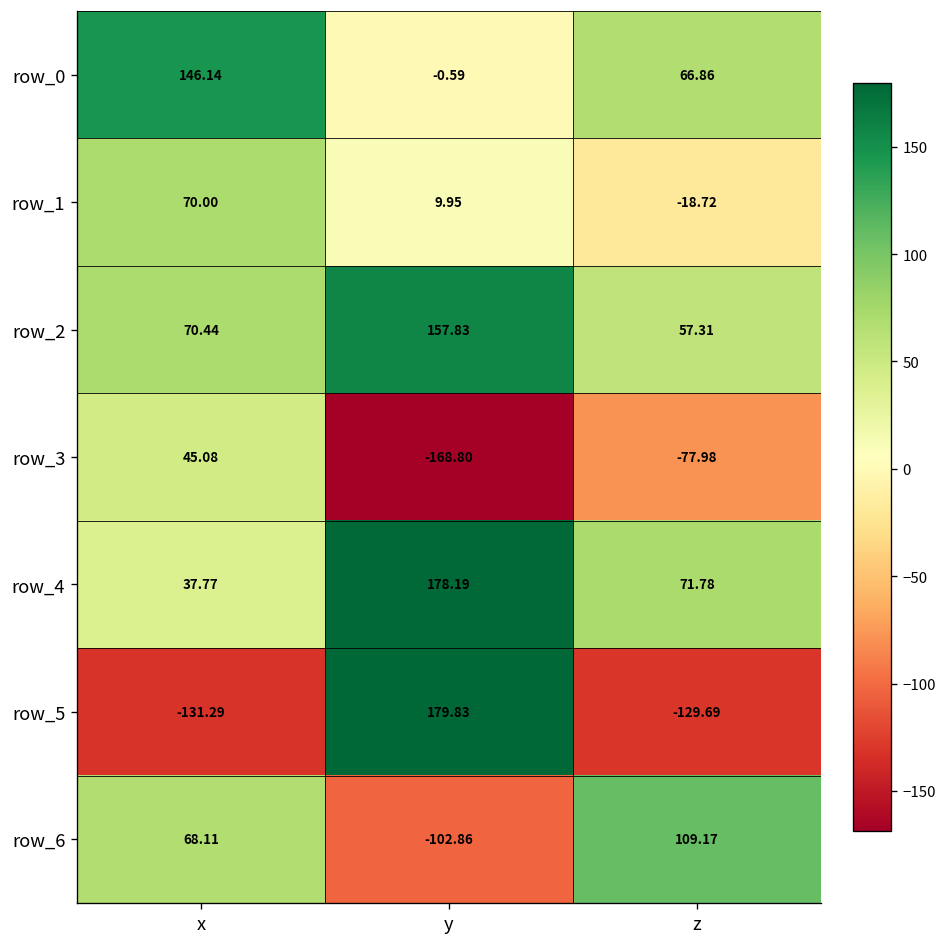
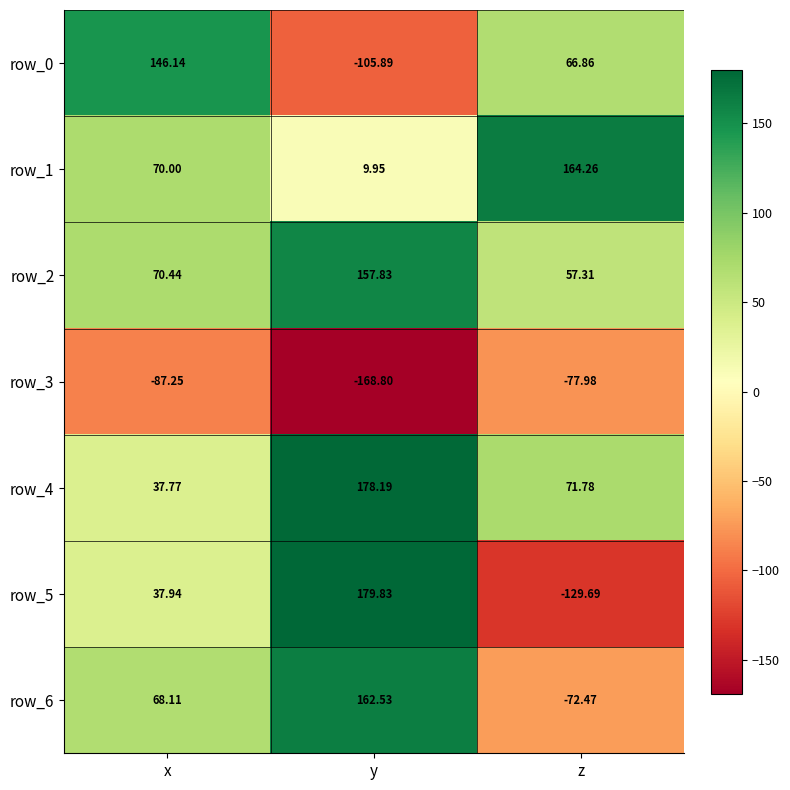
row_0, y: -0.59 -> -105.89
row_1, z: -18.72 -> 164.26
row_3, x: 45.08 -> -87.25
row_5, x: -131.29 -> 37.94
row_6, y: -102.86 -> 162.53
row_6, z: 109.17 -> -72.47
